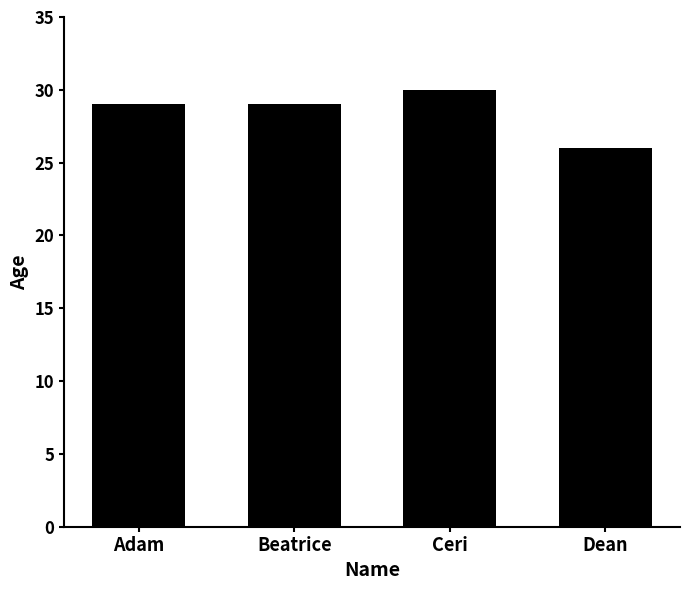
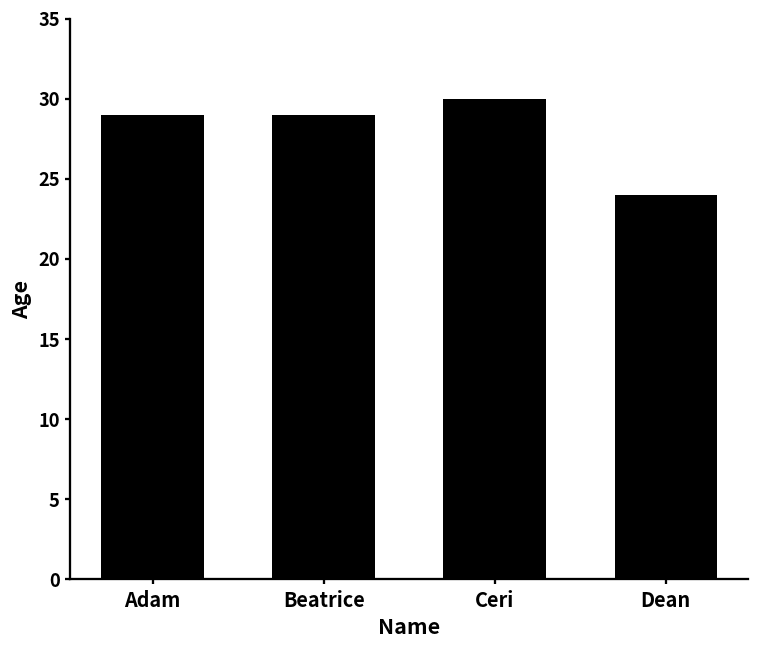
Dean: 26 -> 24
